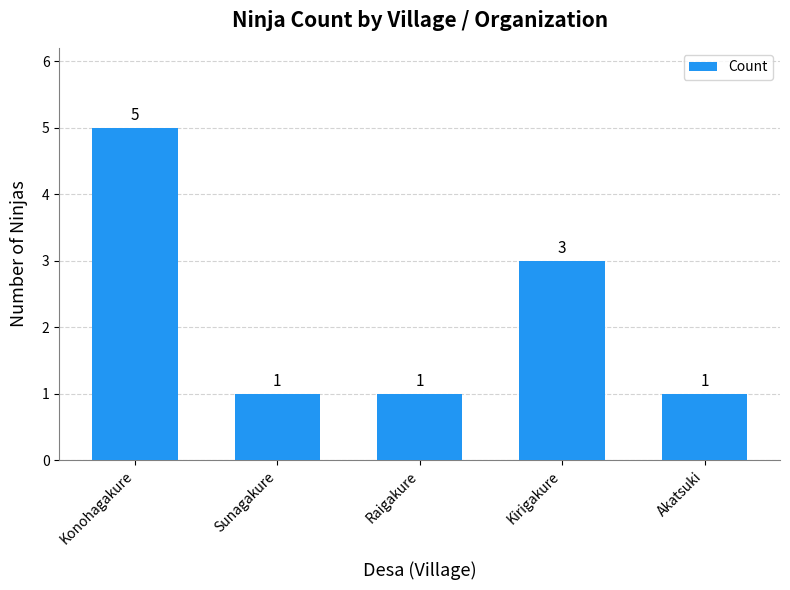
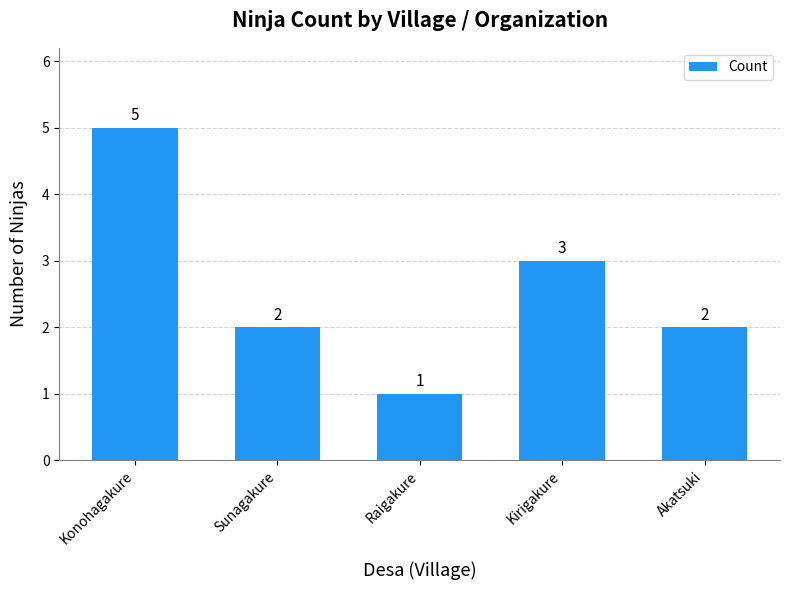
Sunagakure: 1 -> 2
Akatsuki: 1 -> 2
